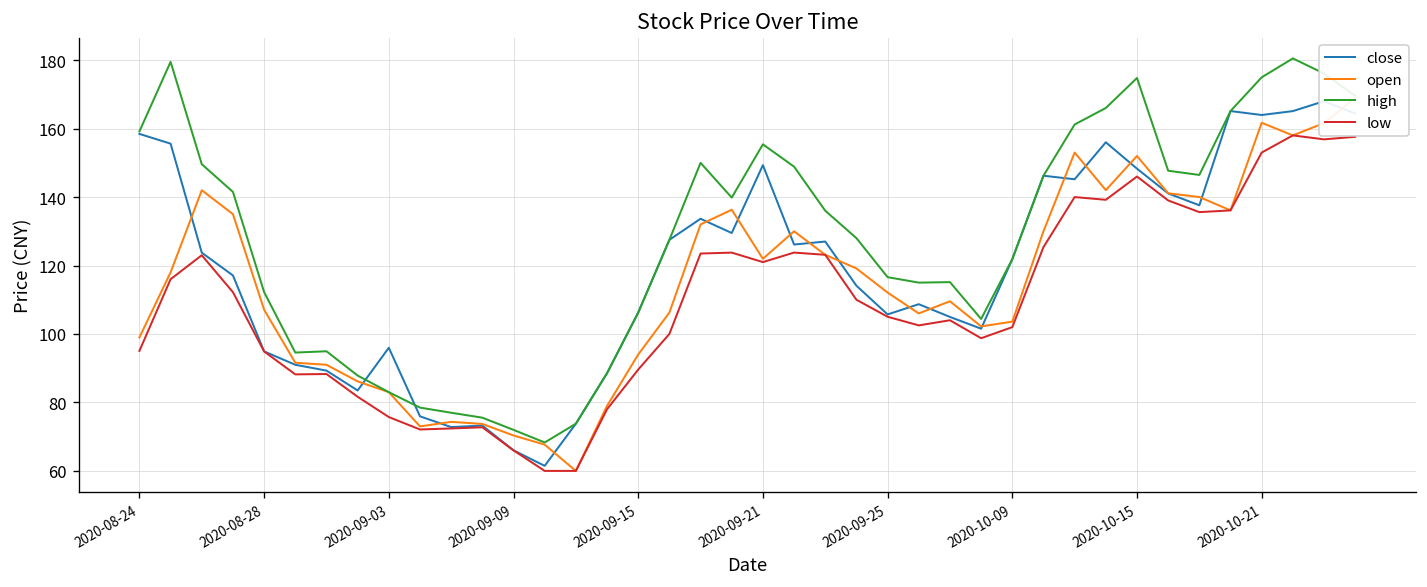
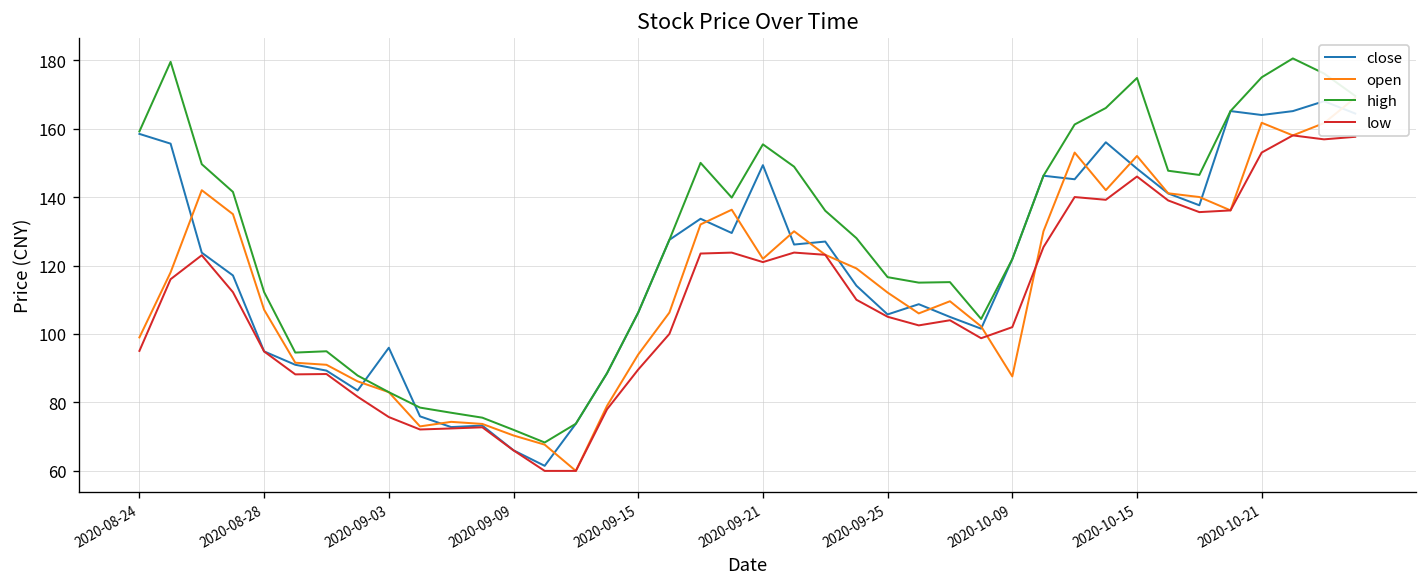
open, 2020-10-09: 104 -> 88
